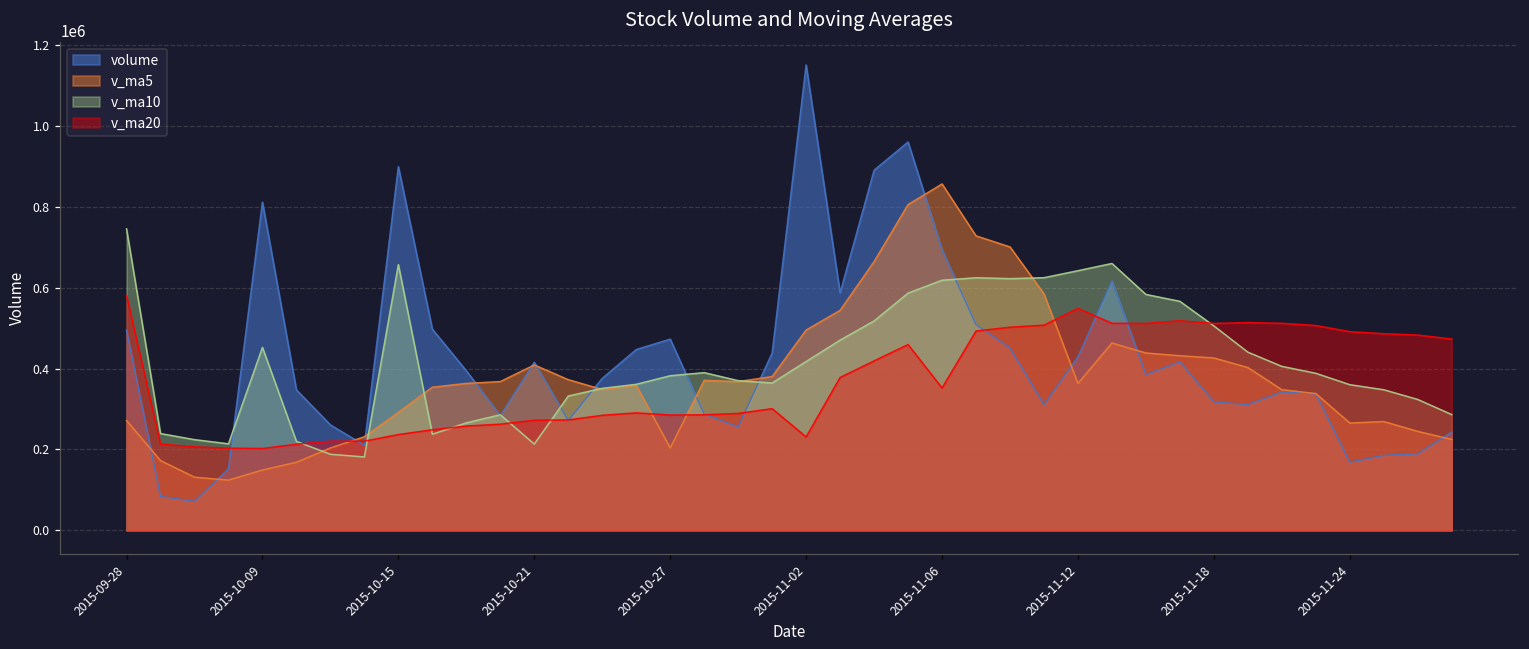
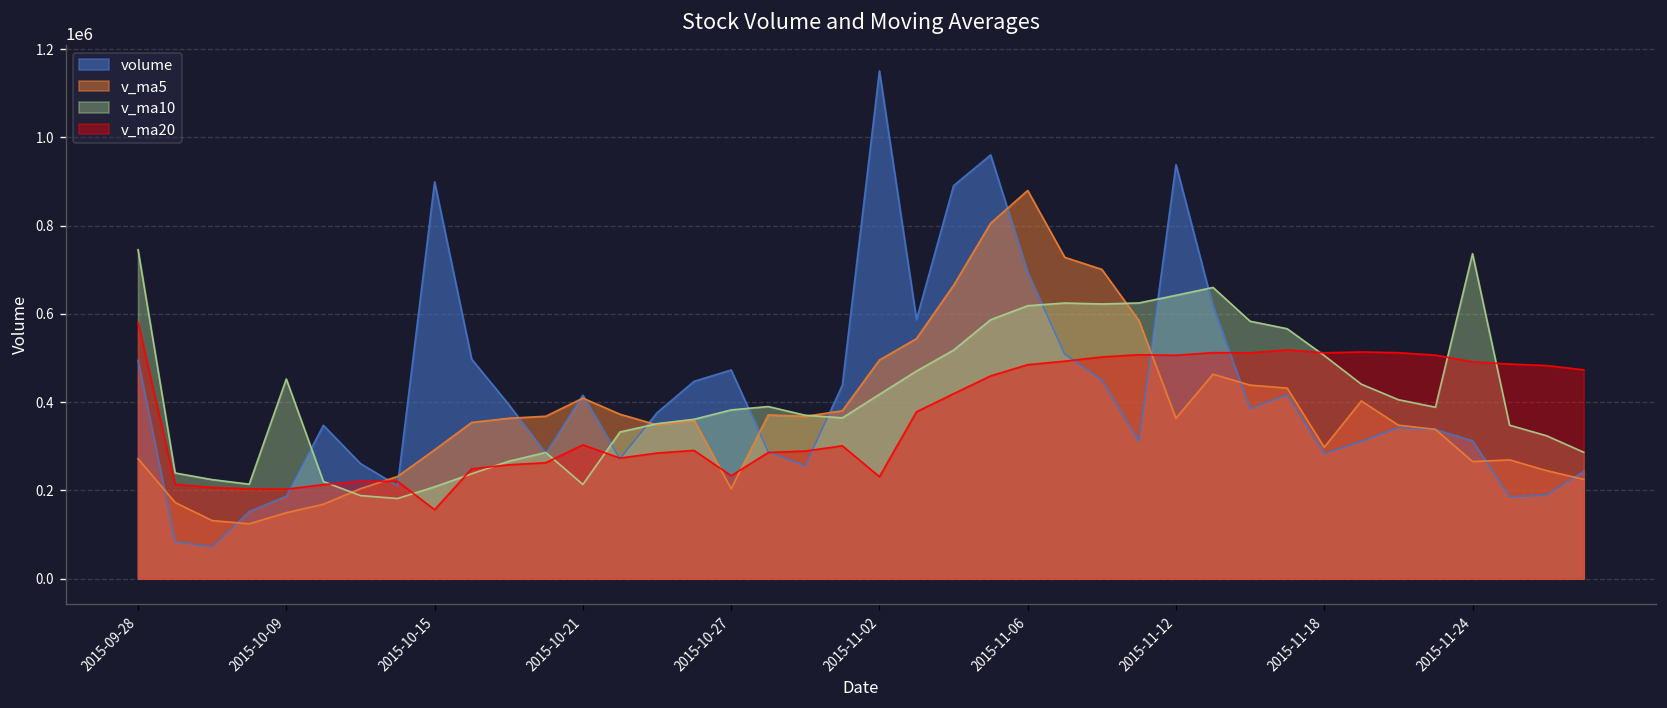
volume, 2015-10-09: 810000 -> 190000
v_ma10, 2015-10-15: 660000 -> 210000
v_ma20, 2015-10-15: 240000 -> 160000
v_ma20, 2015-10-21: 270000 -> 300000
v_ma20, 2015-10-27: 290000 -> 230000
v_ma5, 2015-11-06: 860000 -> 880000
v_ma20, 2015-11-06: 350000 -> 480000
volume, 2015-11-12: 430000 -> 940000
v_ma20, 2015-11-12: 550000 -> 510000
volume, 2015-11-18: 320000 -> 280000
v_ma5, 2015-11-18: 430000 -> 300000
volume, 2015-11-24: 170000 -> 310000
v_ma10, 2015-11-24: 360000 -> 740000
